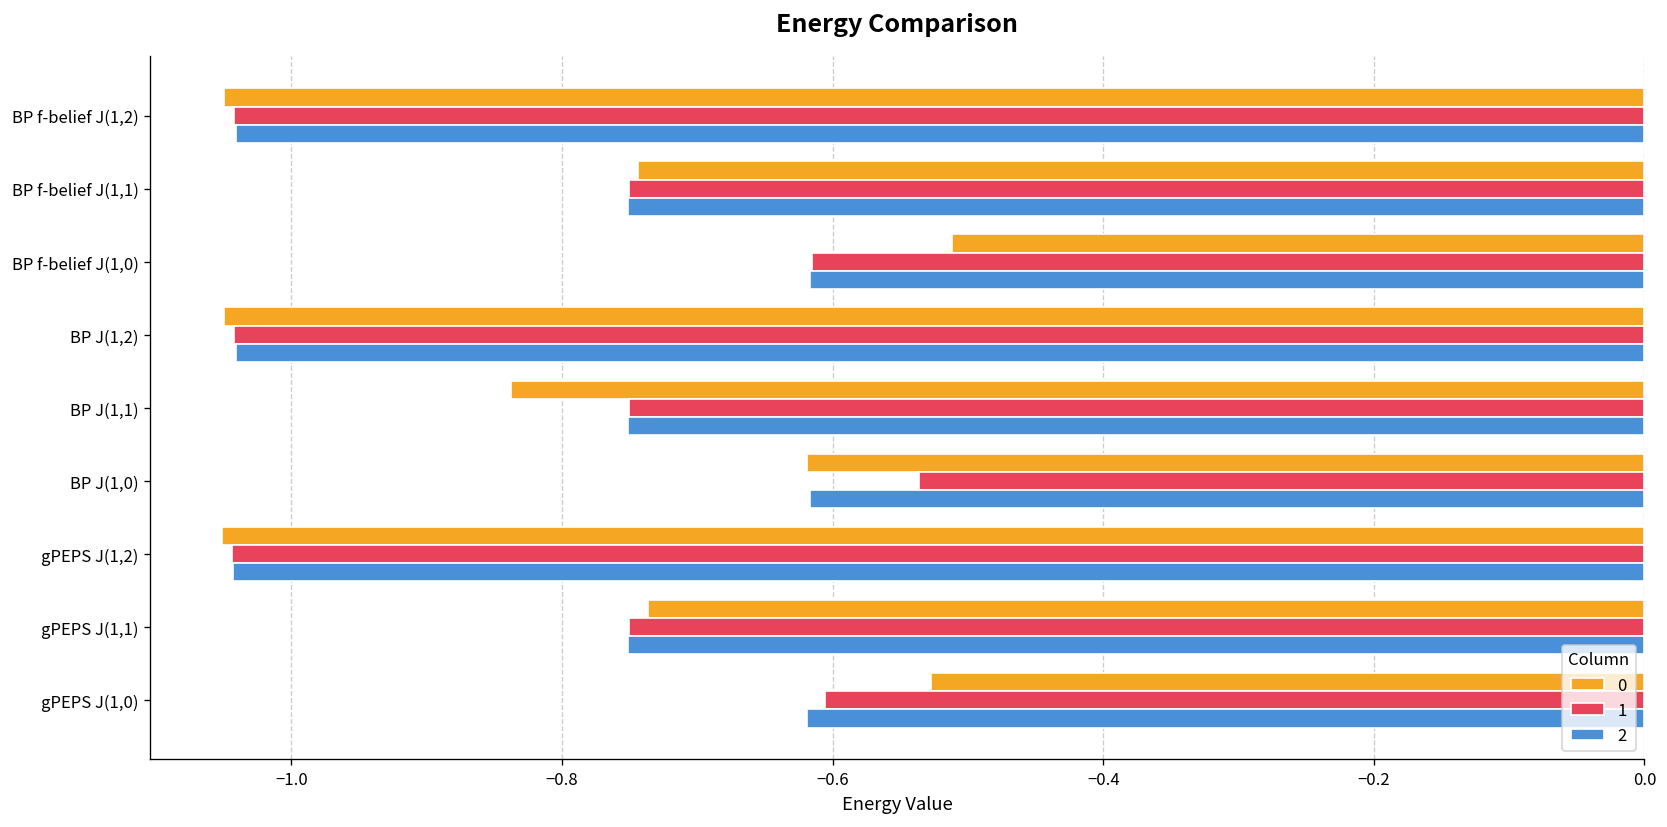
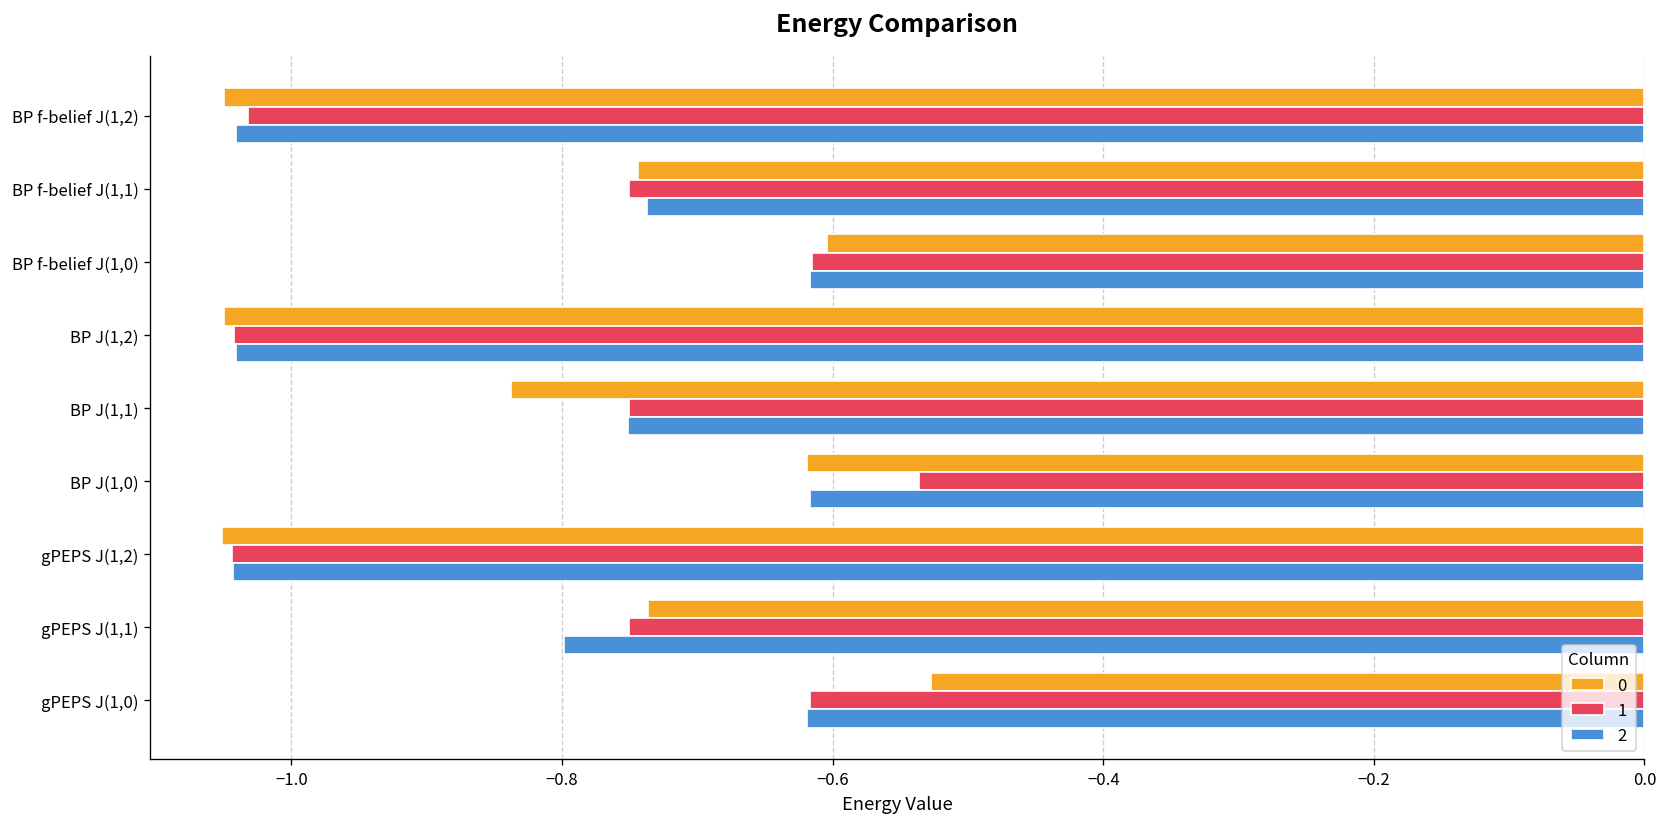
1, BP f-belief J(1,2): -1.042 -> -1.032
2, BP f-belief J(1,1): -0.751 -> -0.737
0, BP f-belief J(1,0): -0.512 -> -0.604
2, gPEPS J(1,1): -0.751 -> -0.799
1, gPEPS J(1,0): -0.605 -> -0.617
